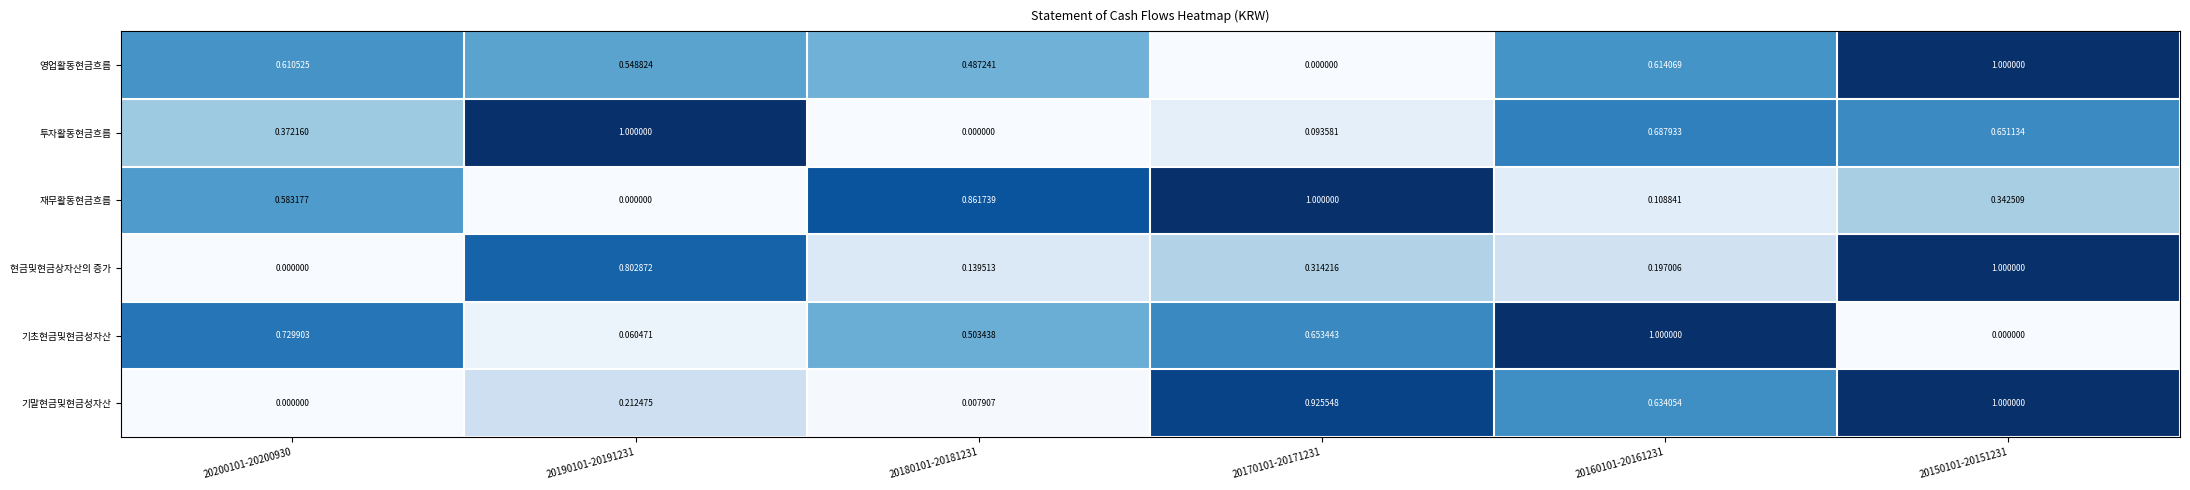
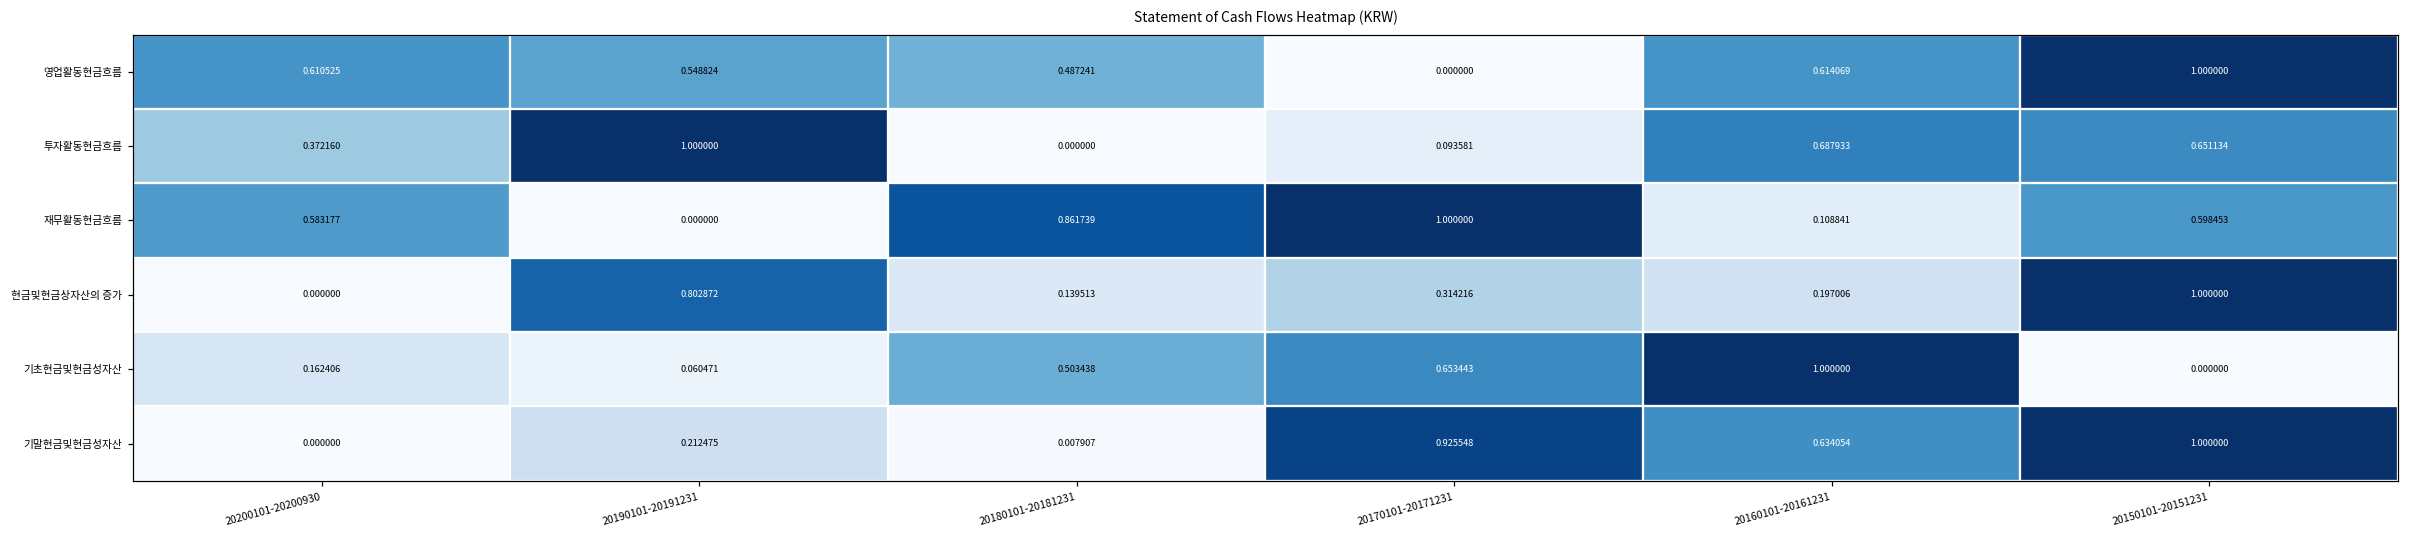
재무활동현금흐름, 20150101-20151231: 0.342509 -> 0.598453
기초현금및현금성자산, 20200101-20200930: 0.729903 -> 0.162406
